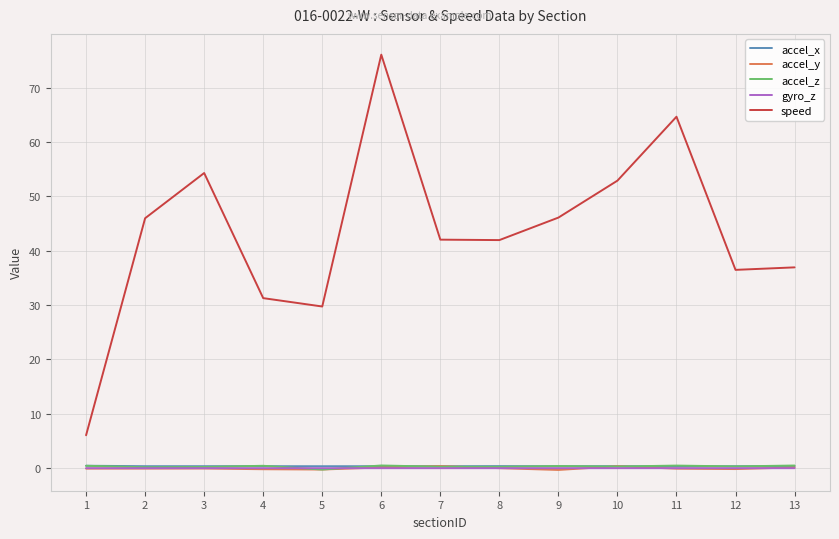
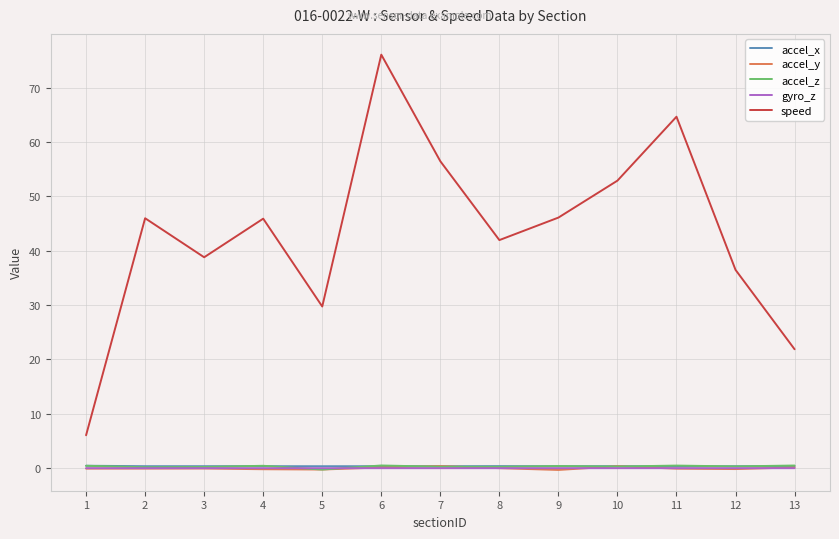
speed, 3: 54 -> 39
speed, 4: 31 -> 46
speed, 7: 42 -> 56
speed, 13: 37 -> 22
